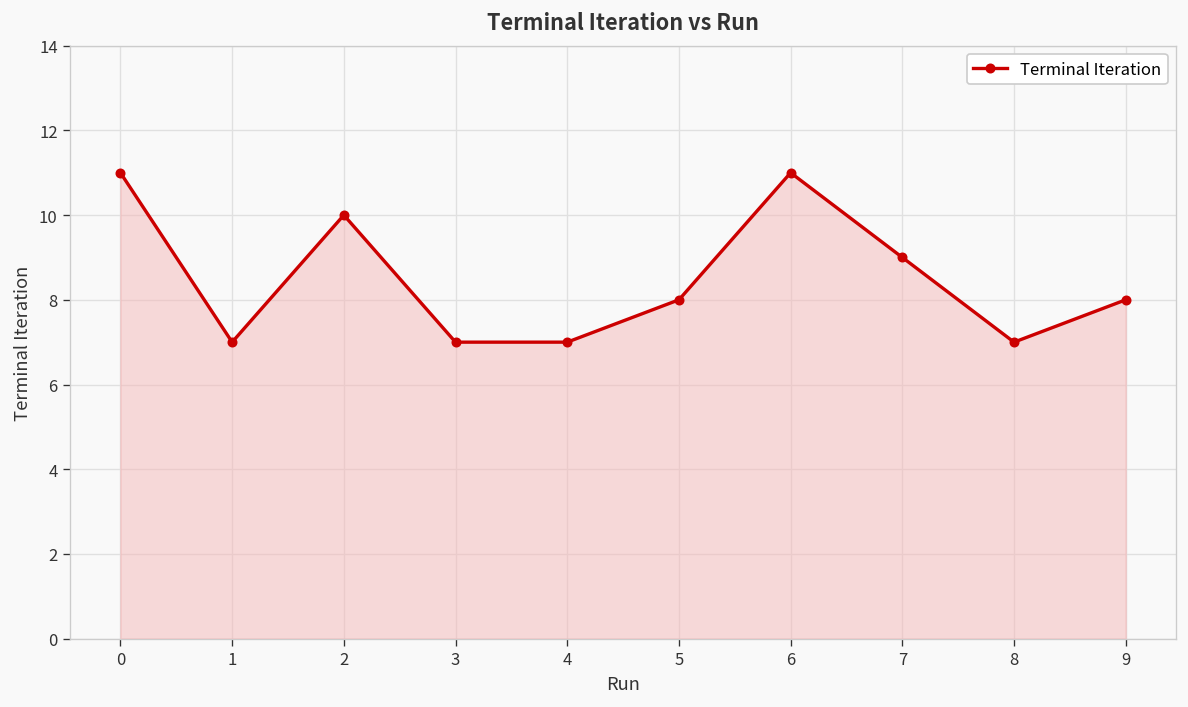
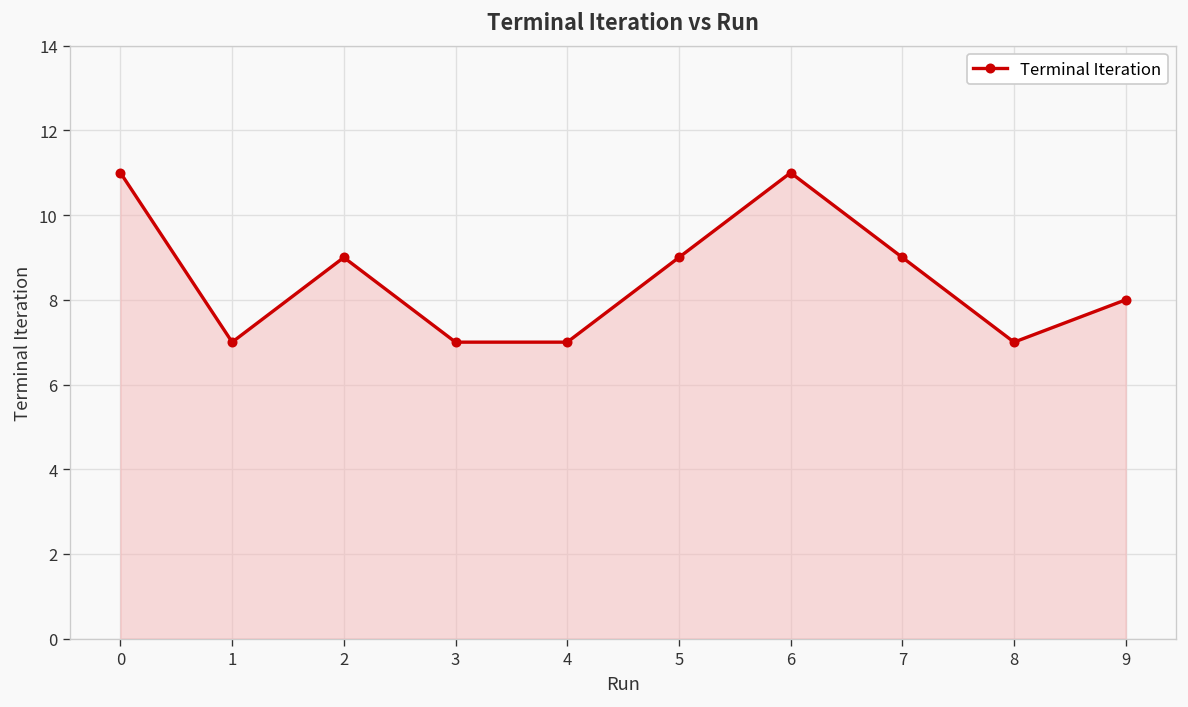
2: 10 -> 9
5: 8 -> 9
